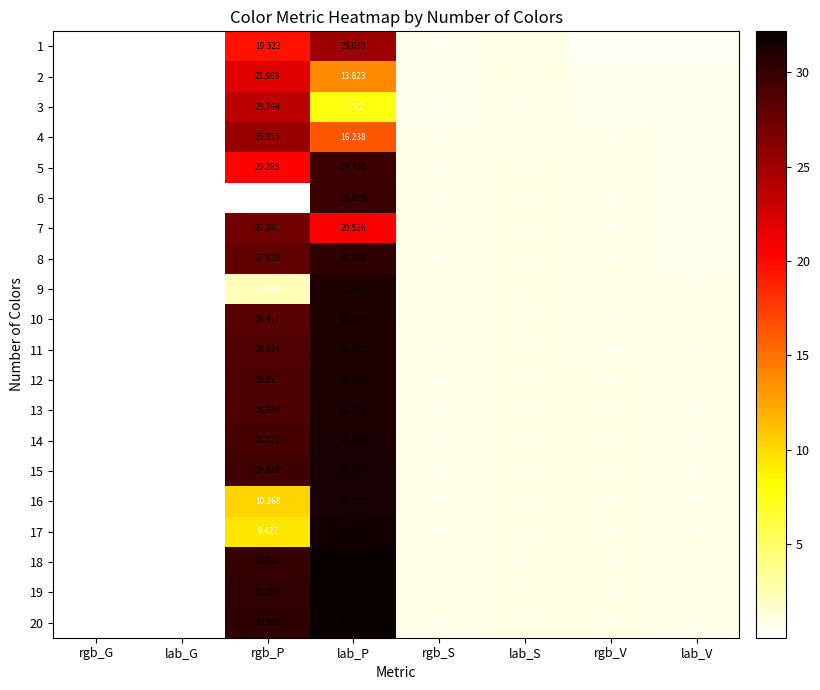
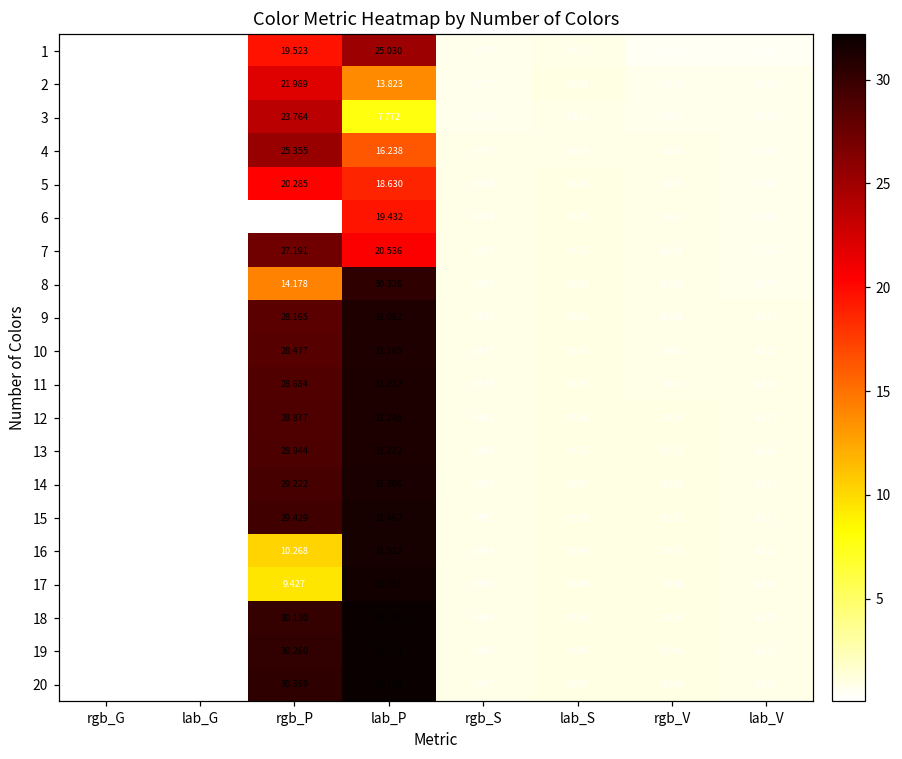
5, lab_P: 29.750 -> 18.630
6, lab_P: 29.895 -> 19.432
8, rgb_P: 27.928 -> 14.178
9, rgb_P: 2.389 -> 28.165
